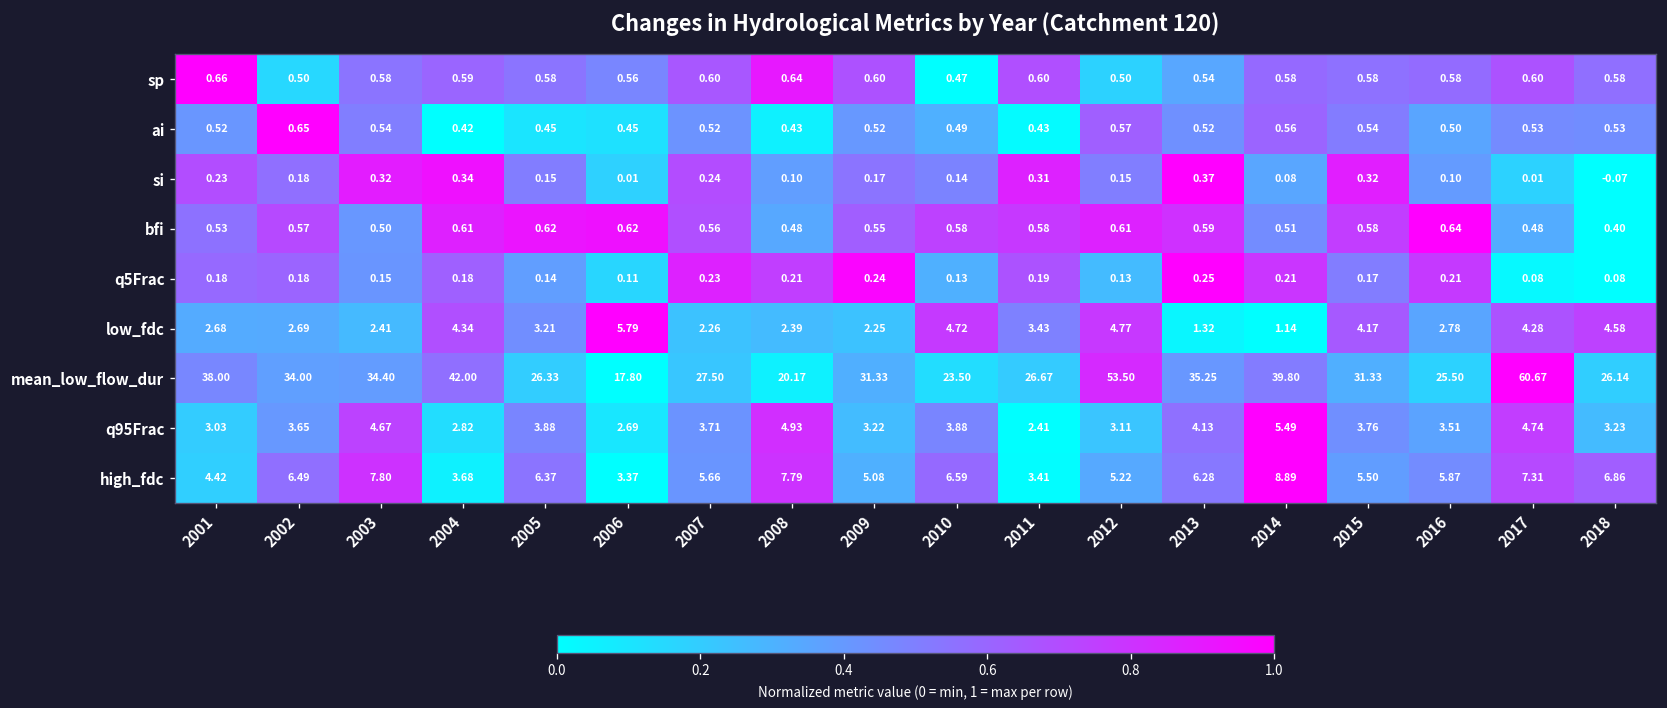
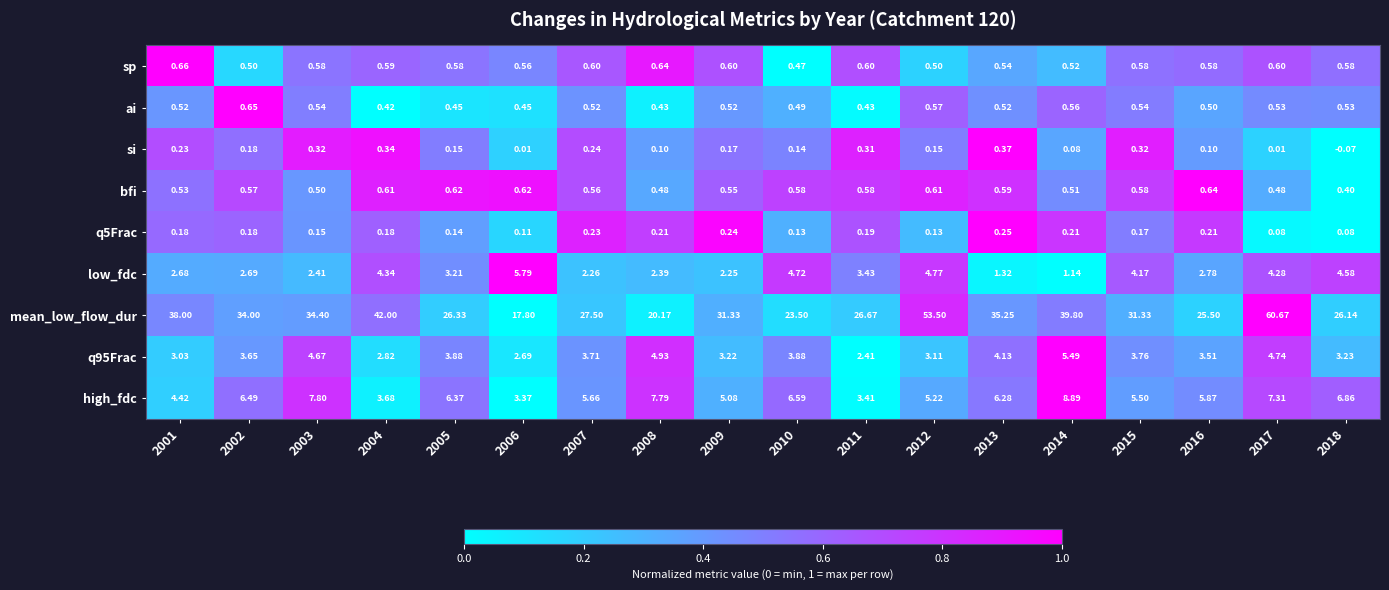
sp, 2014: 0.58 -> 0.52
